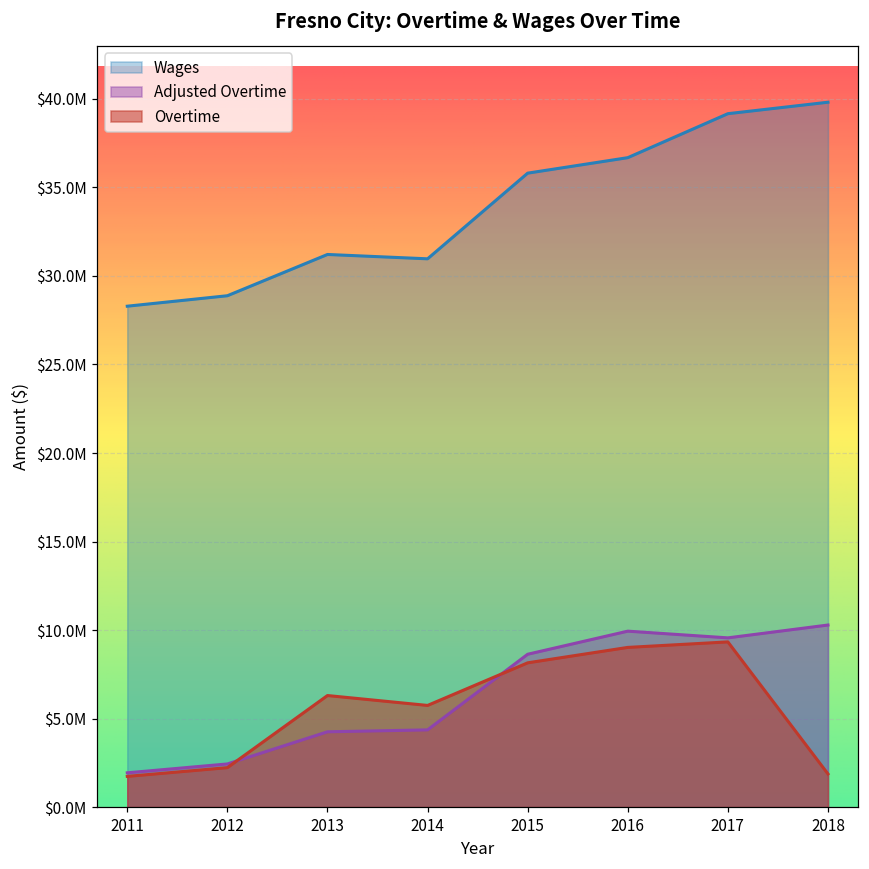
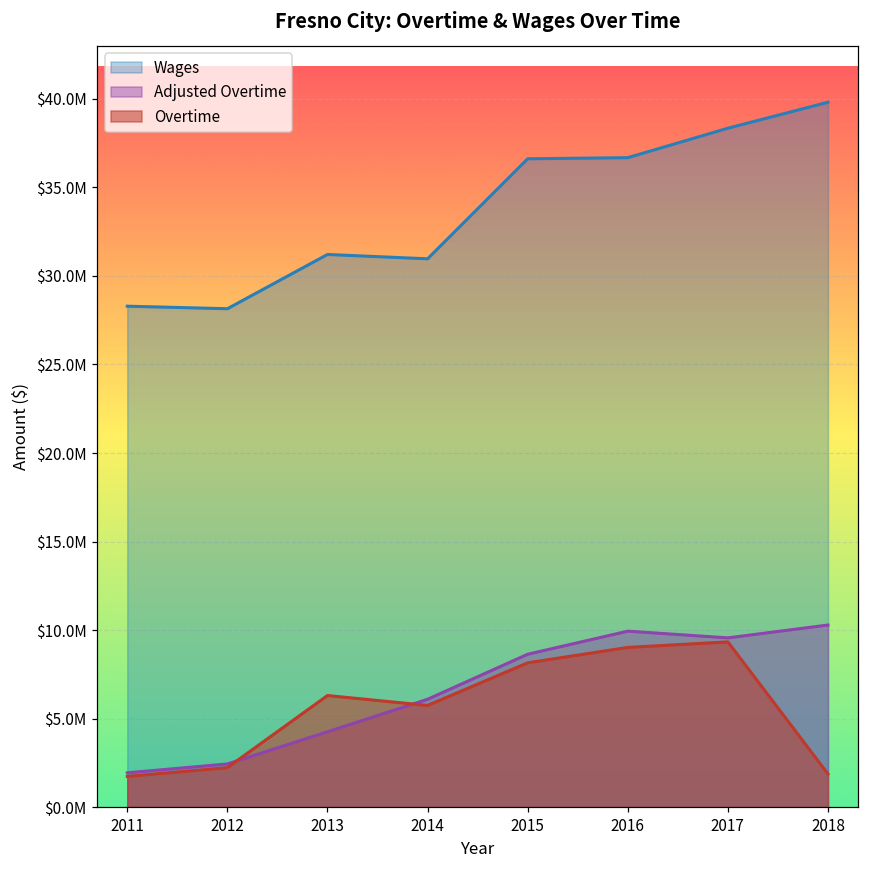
Wages, 2012: $28900000 -> $28100000
Adjusted Overtime, 2014: $4400000 -> $6100000
Wages, 2015: $35800000 -> $36600000
Wages, 2017: $39200000 -> $38300000
